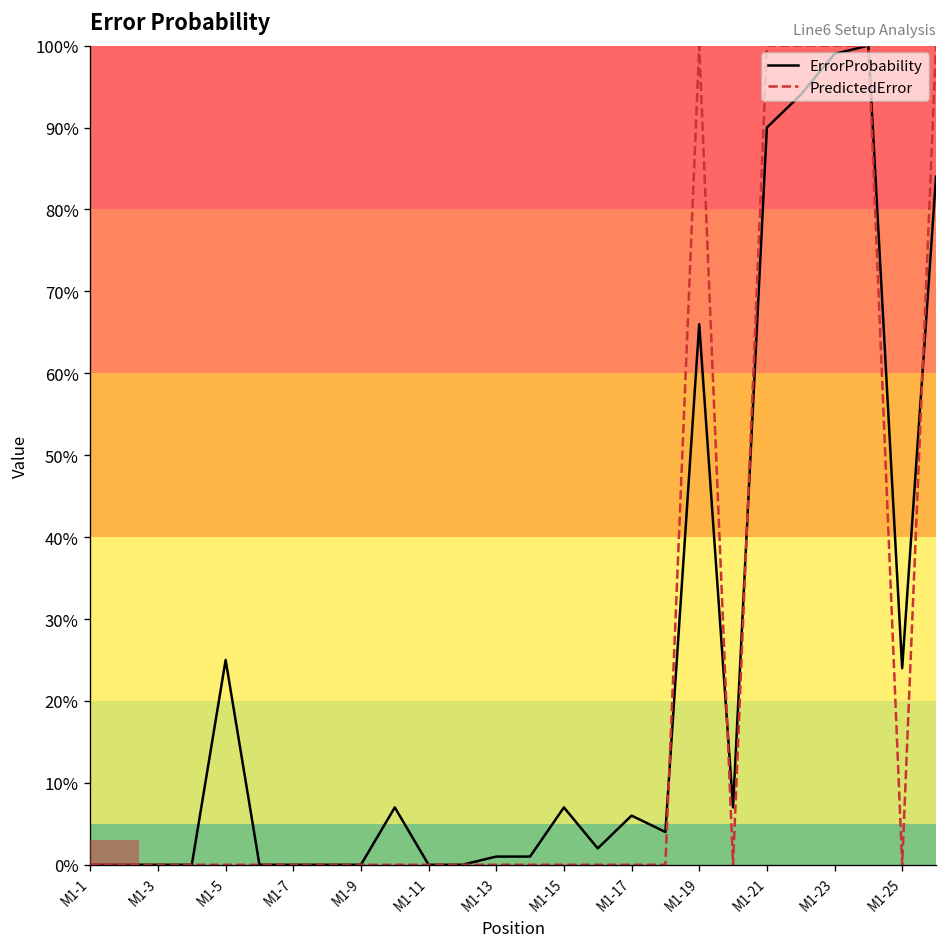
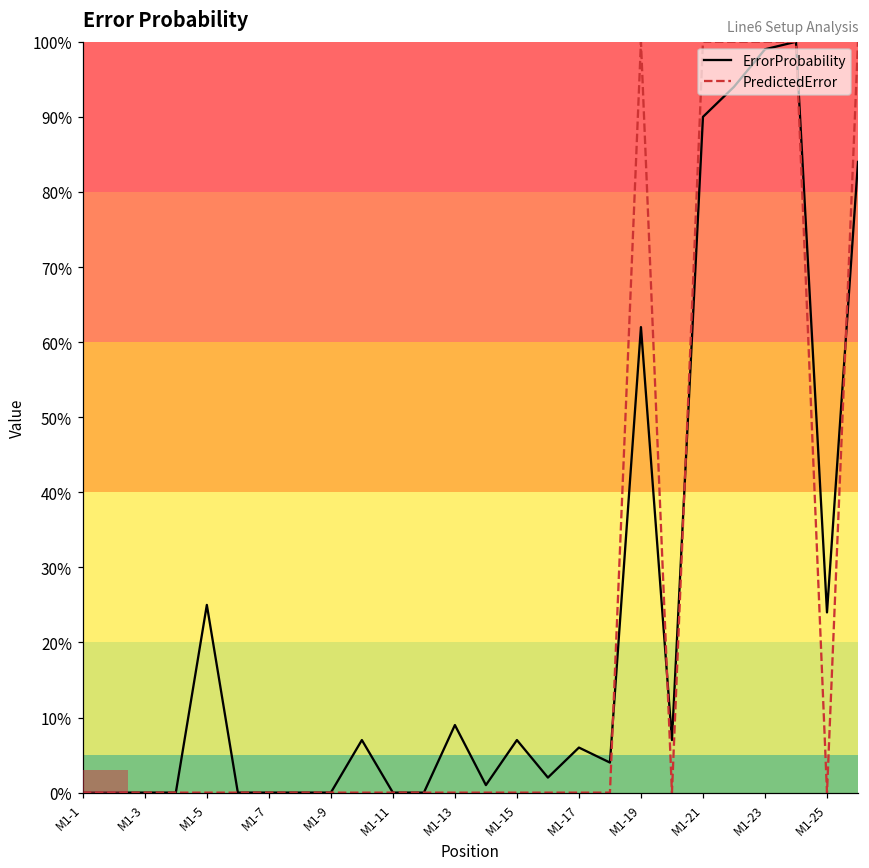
ErrorProbability, M1-13: 1% -> 9%
ErrorProbability, M1-19: 66% -> 62%
